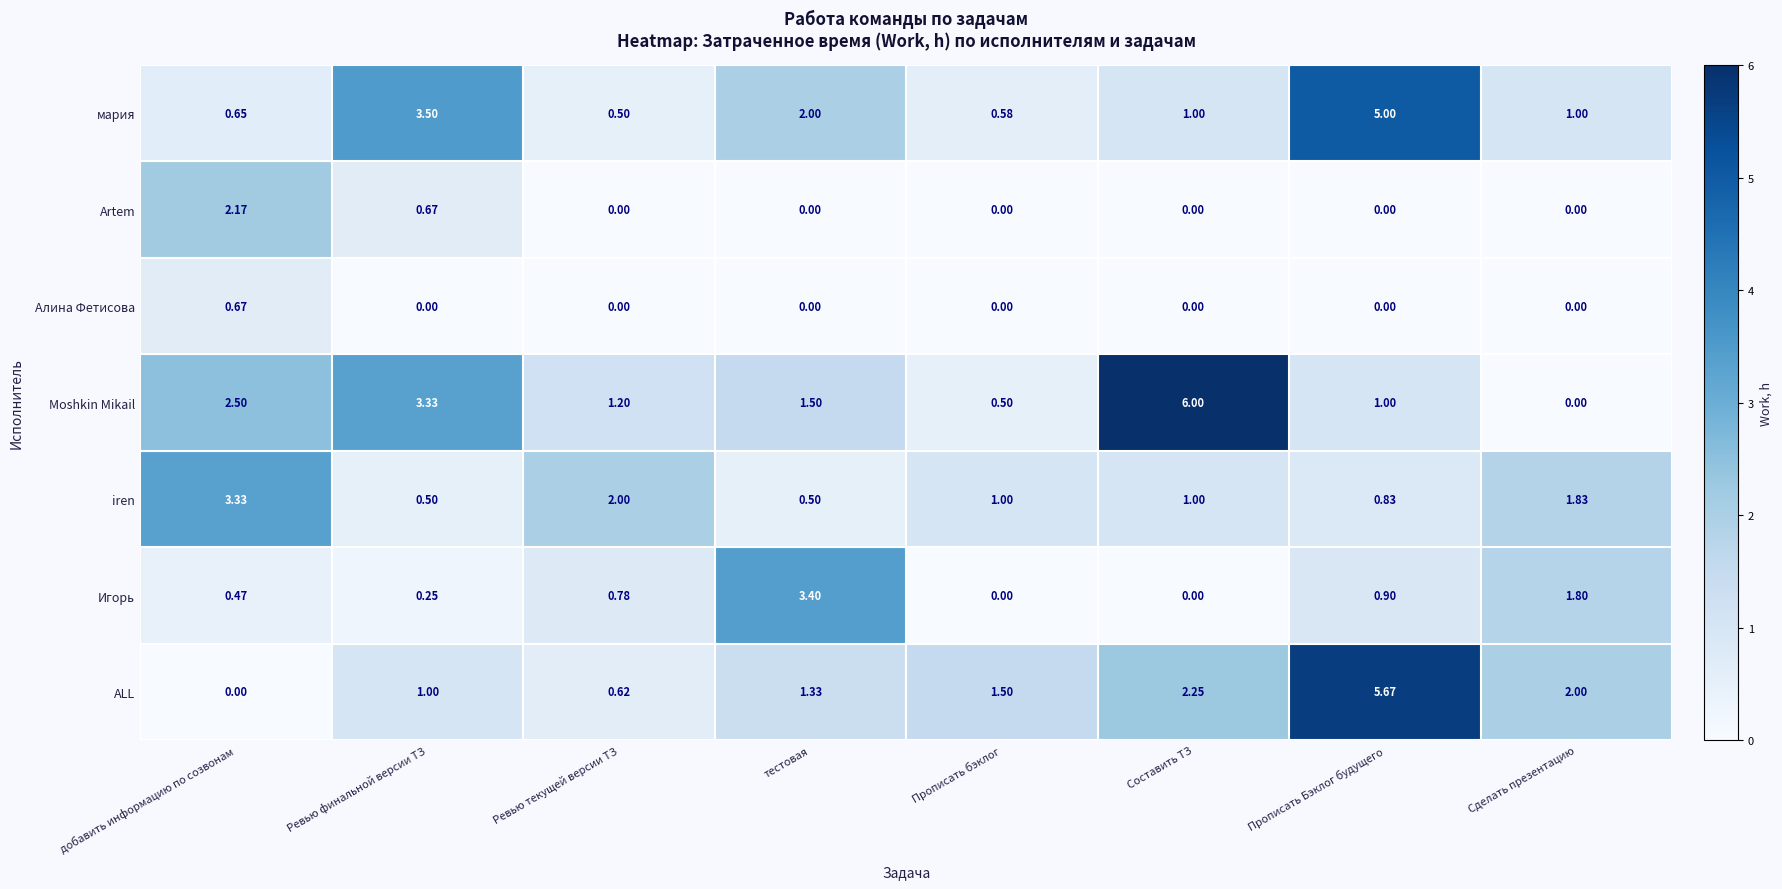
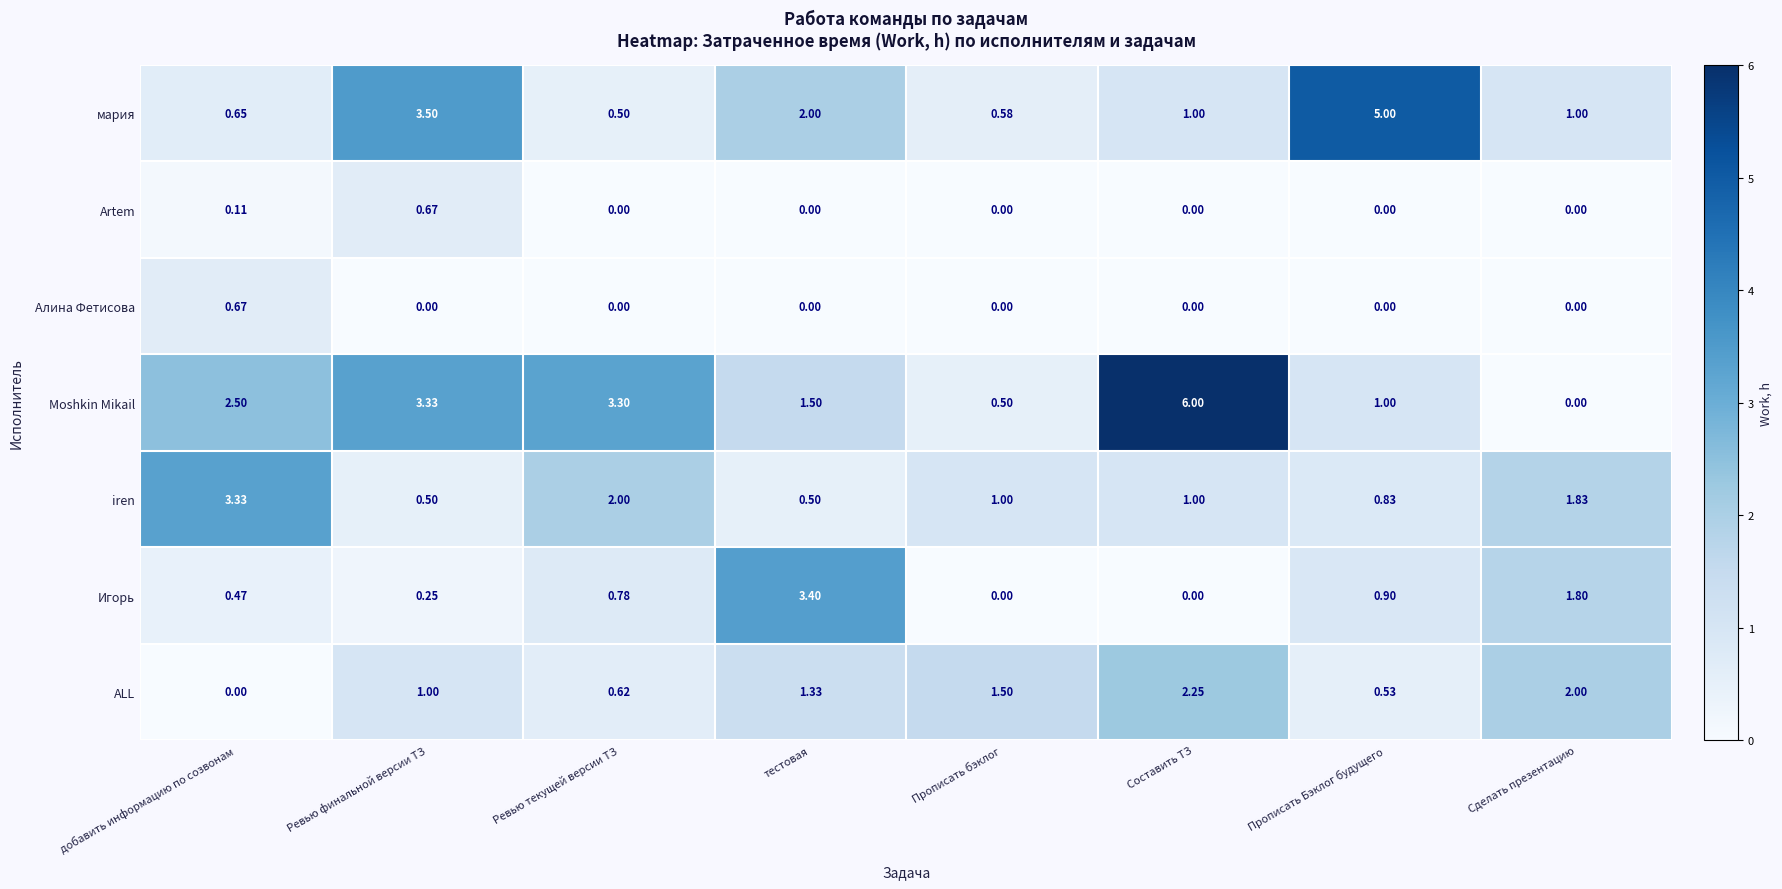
Artem, добавить информацию по созвонам: 2.17 -> 0.11
Moshkin Mikail, Ревью текущей версии ТЗ: 1.20 -> 3.30
АLL, Прописать Бэклог будущего: 5.67 -> 0.53
